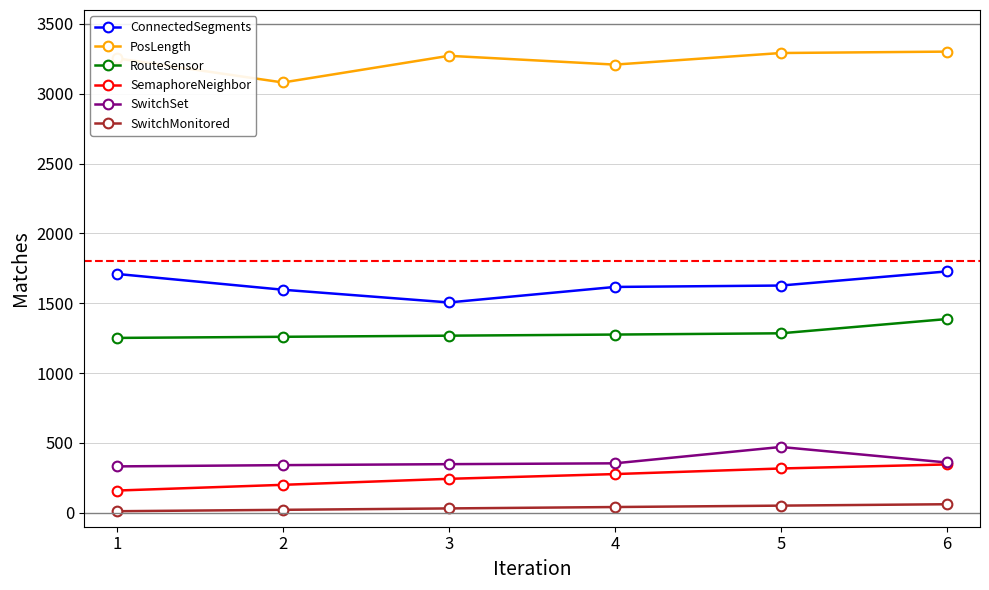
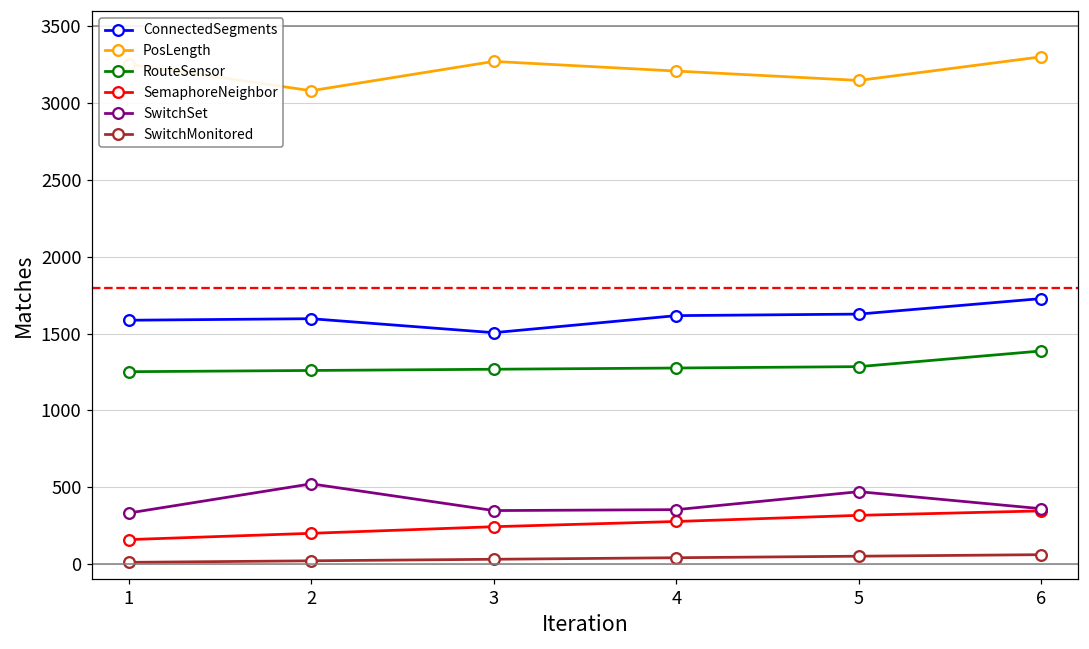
ConnectedSegments, 1: 1710 -> 1590
SwitchSet, 2: 340 -> 520
PosLength, 5: 3290 -> 3150
